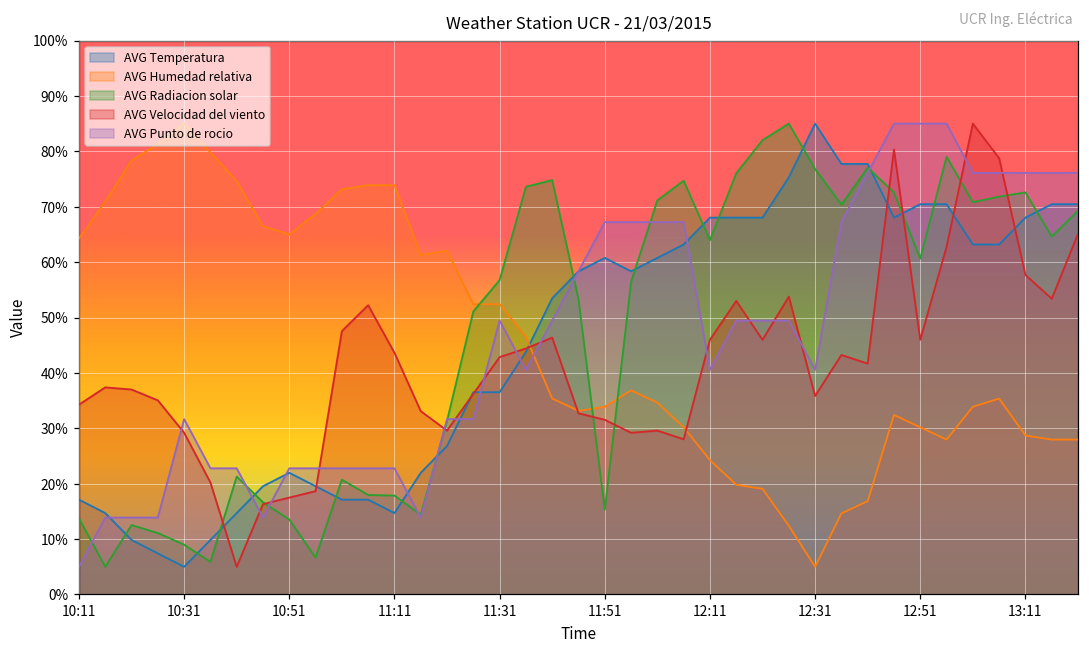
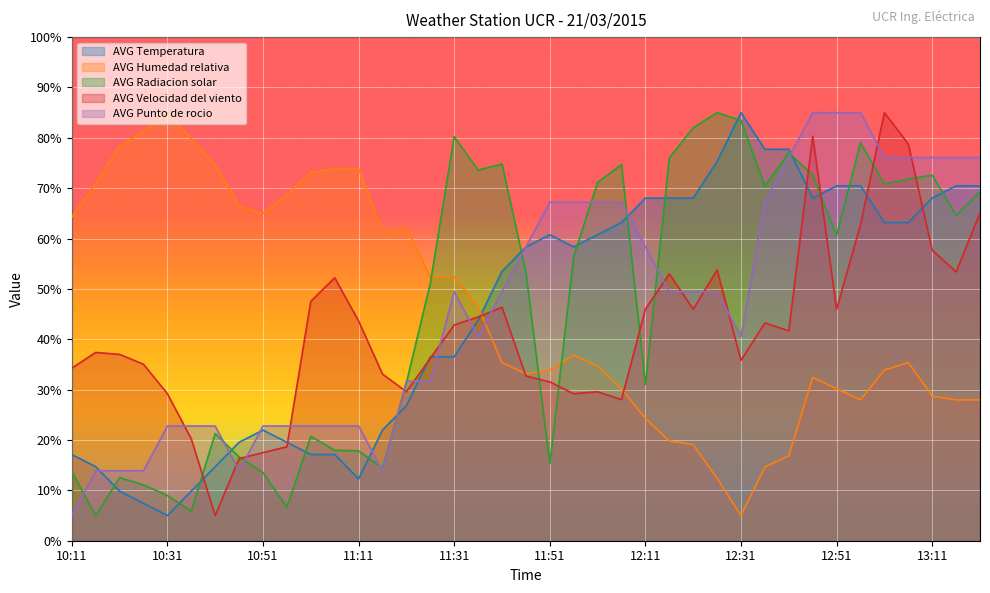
AVG Punto de rocio, 10:31: 32% -> 23%
AVG Temperatura, 11:11: 15% -> 12%
AVG Radiacion solar, 11:31: 57% -> 80%
AVG Radiacion solar, 12:11: 64% -> 31%
AVG Punto de rocio, 12:11: 41% -> 58%
AVG Radiacion solar, 12:31: 77% -> 83%
